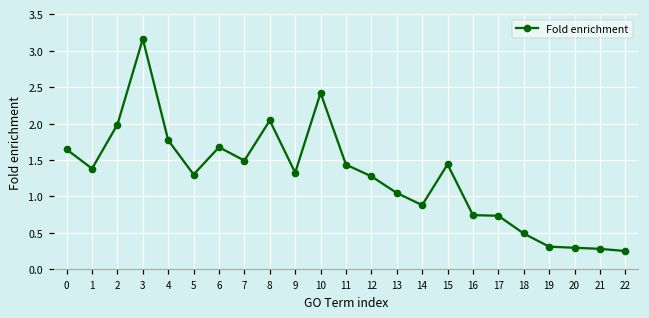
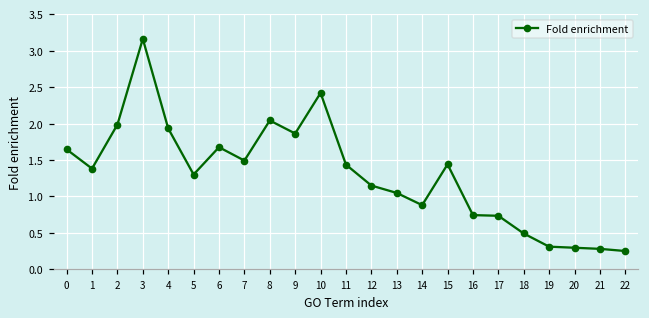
4: 1.8 -> 1.9
9: 1.3 -> 1.9
12: 1.3 -> 1.1
